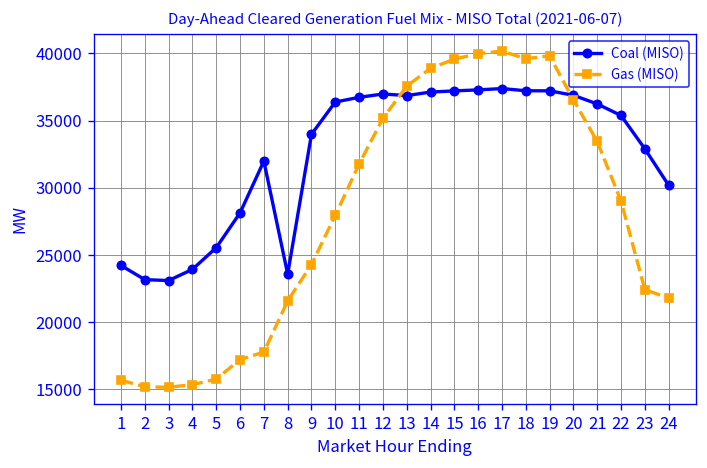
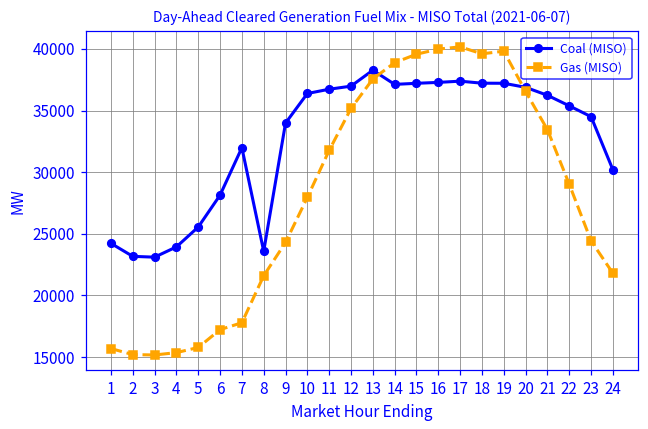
Coal (MISO), 13: 36900 -> 38300
Coal (MISO), 23: 32900 -> 34500
Gas (MISO), 23: 22400 -> 24400
